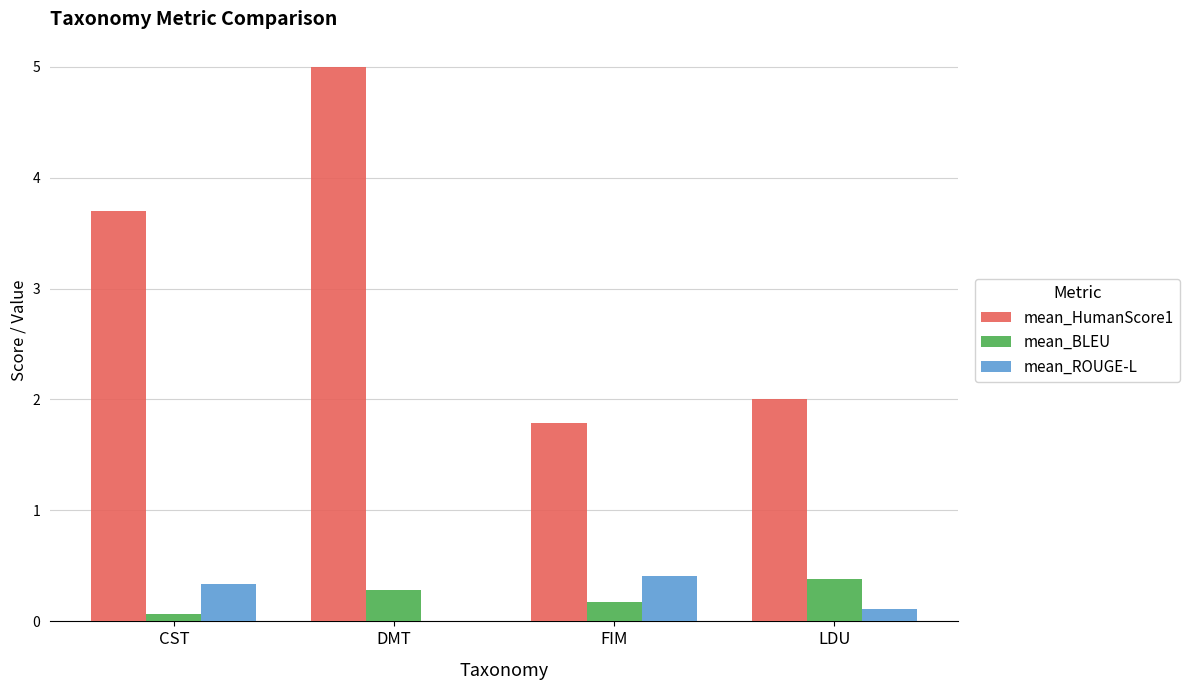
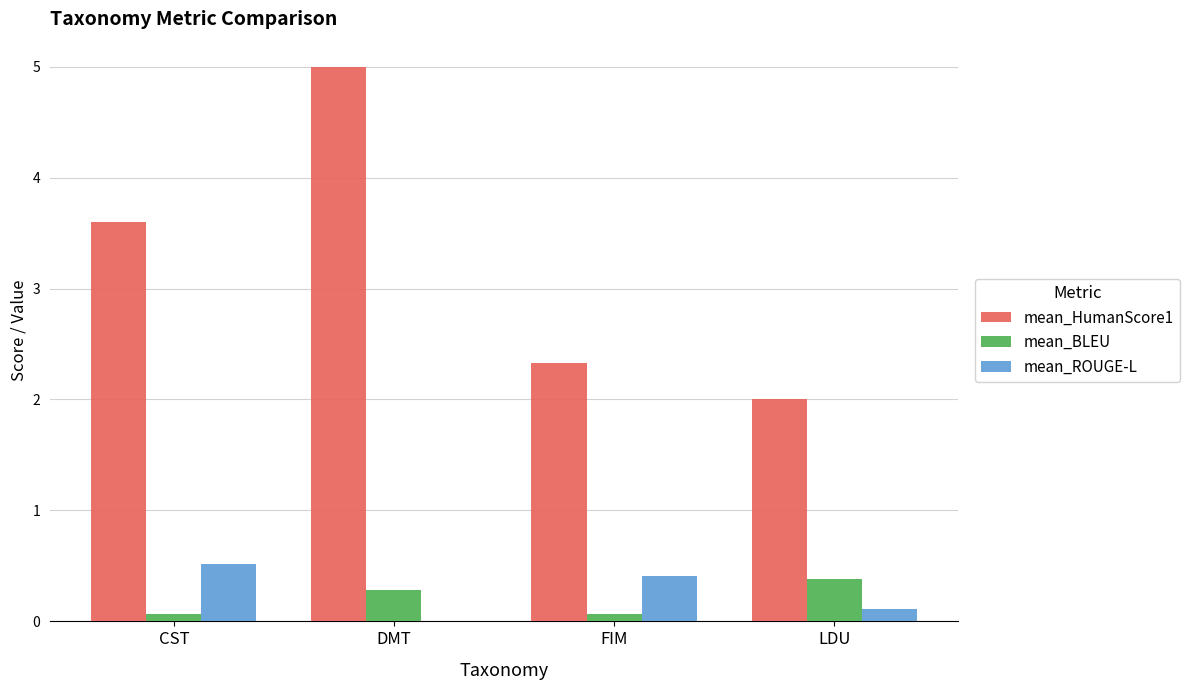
mean_HumanScore1, CST: 3.7 -> 3.6
mean_ROUGE-L, CST: 0.33 -> 0.52
mean_HumanScore1, FIM: 1.79 -> 2.33
mean_BLEU, FIM: 0.17 -> 0.07
